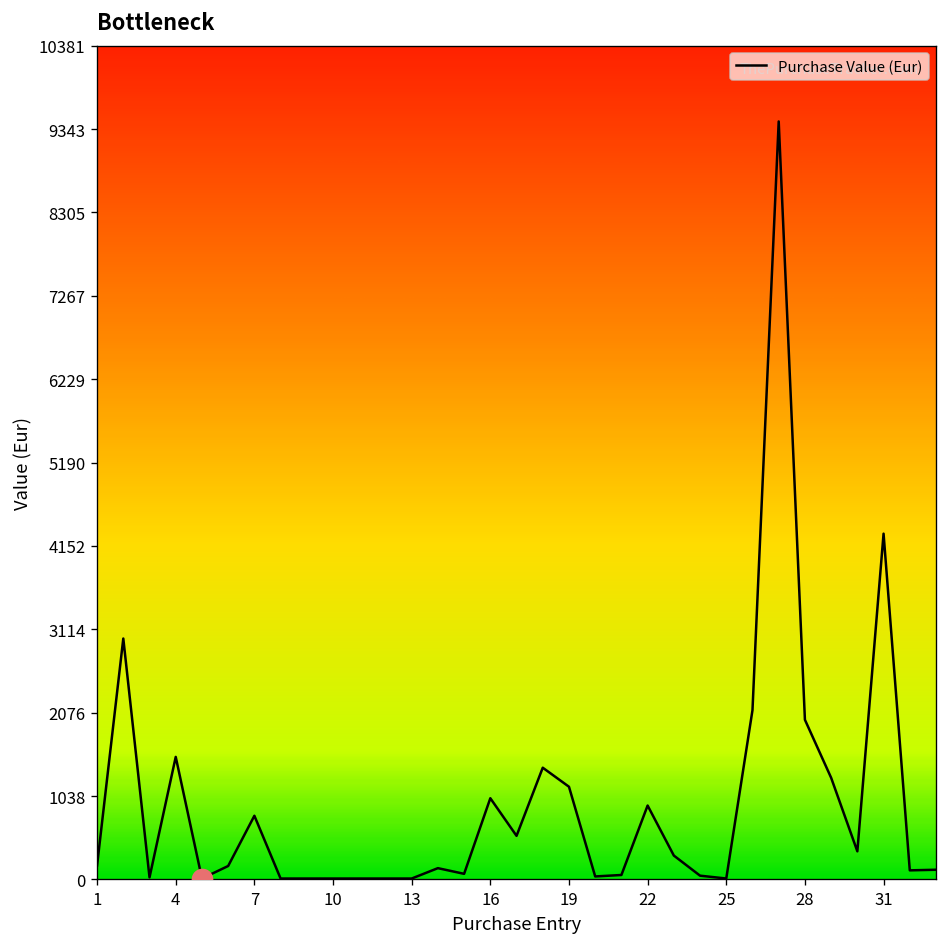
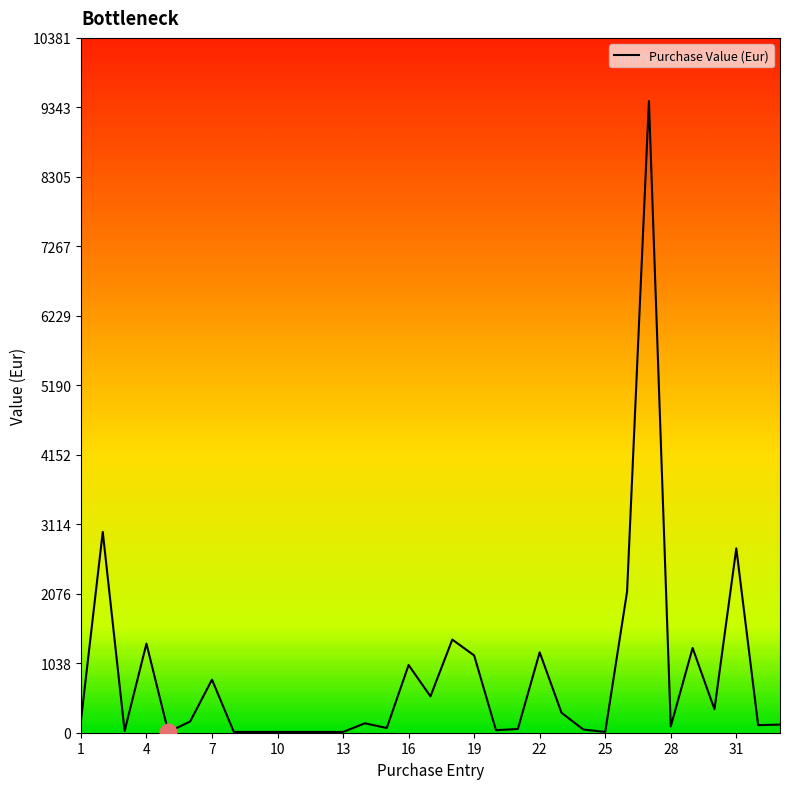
Purchase Value (Eur), 4: 1500 -> 1300
Purchase Value (Eur), 22: 900 -> 1200
Purchase Value (Eur), 28: 2000 -> 100
Purchase Value (Eur), 31: 4300 -> 2800
